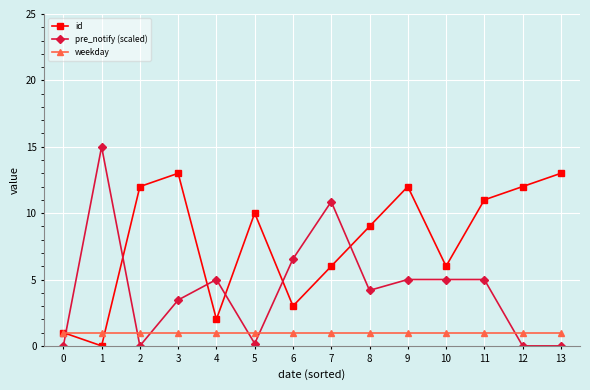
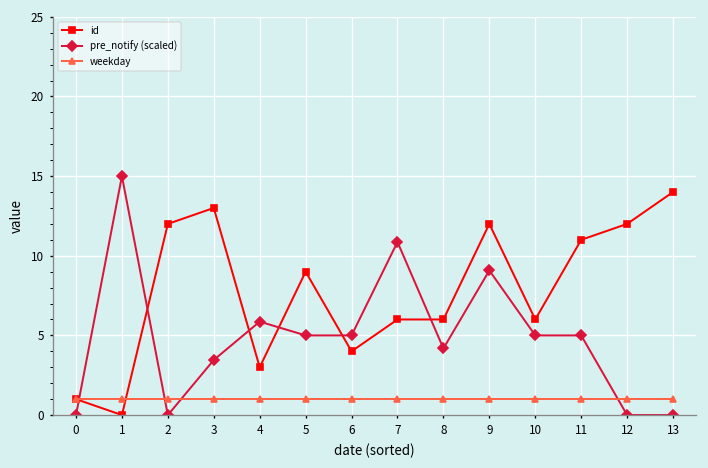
id, 4: 2 -> 3
pre_notify (scaled), 4: 5.0 -> 5.9
id, 5: 10 -> 9
pre_notify (scaled), 5: 0.2 -> 5.0
id, 6: 3 -> 4
pre_notify (scaled), 6: 6.5 -> 5.0
id, 8: 9 -> 6
pre_notify (scaled), 9: 5.0 -> 9.1
id, 13: 13 -> 14
